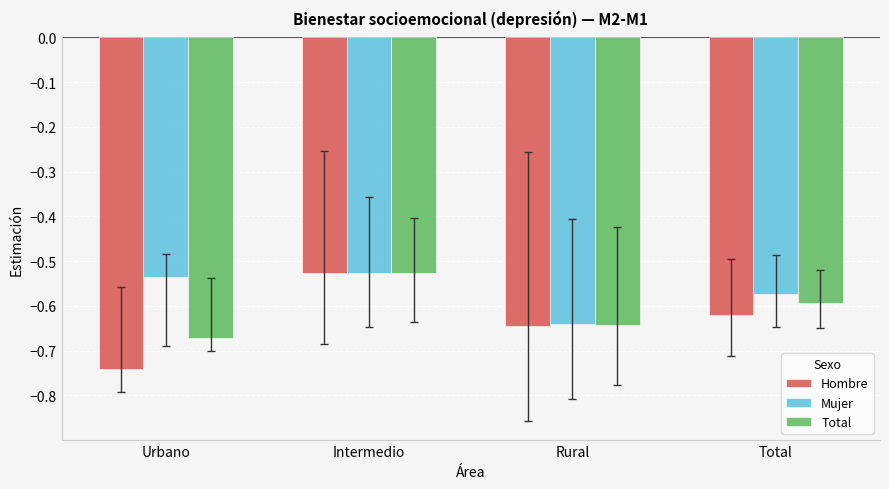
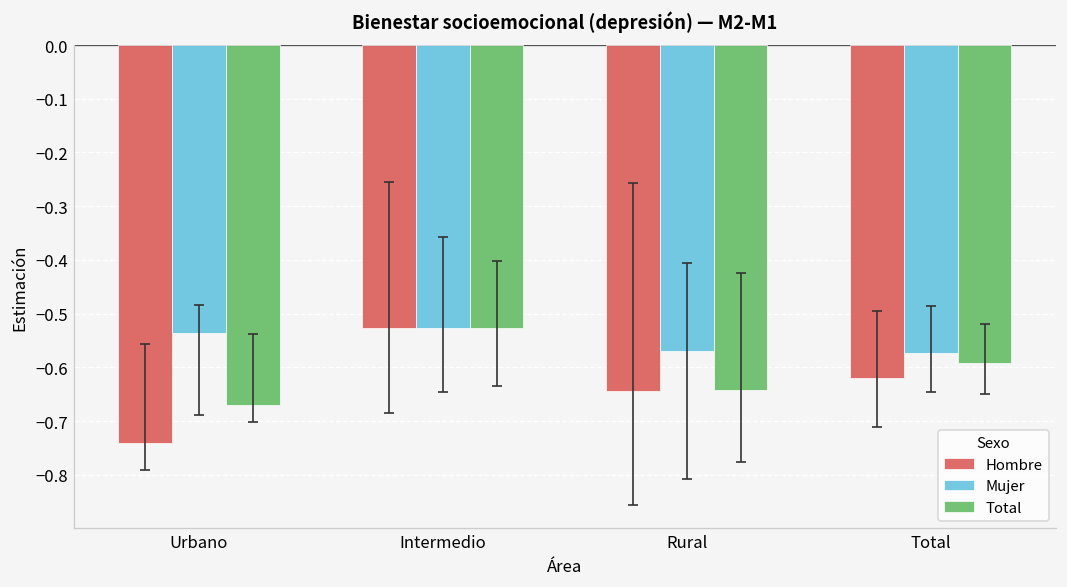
Mujer, Rural: -0.64 -> -0.57
